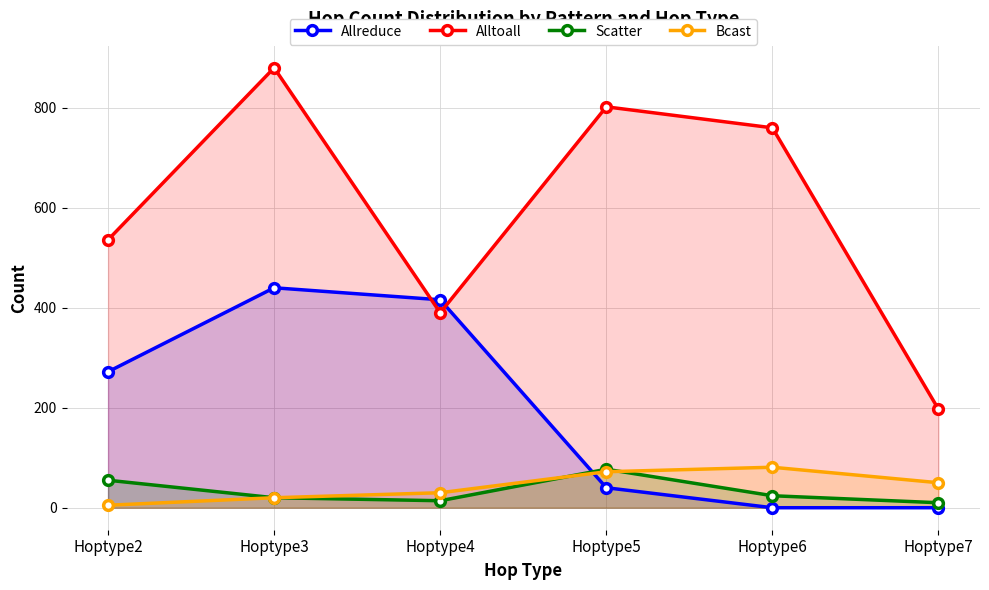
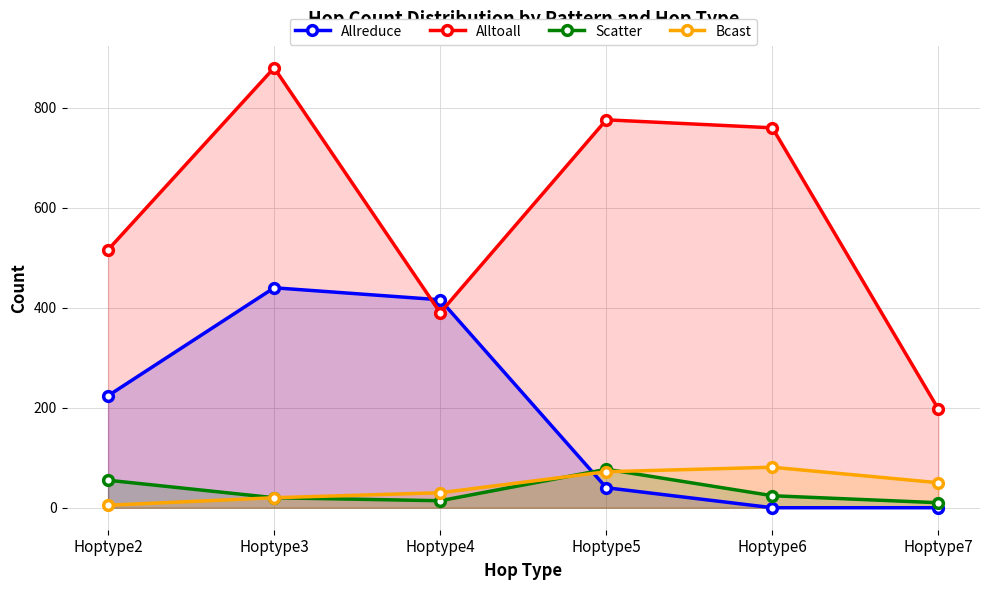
Allreduce, Hoptype2: 270 -> 220
Alltoall, Hoptype2: 540 -> 520
Alltoall, Hoptype5: 800 -> 780
